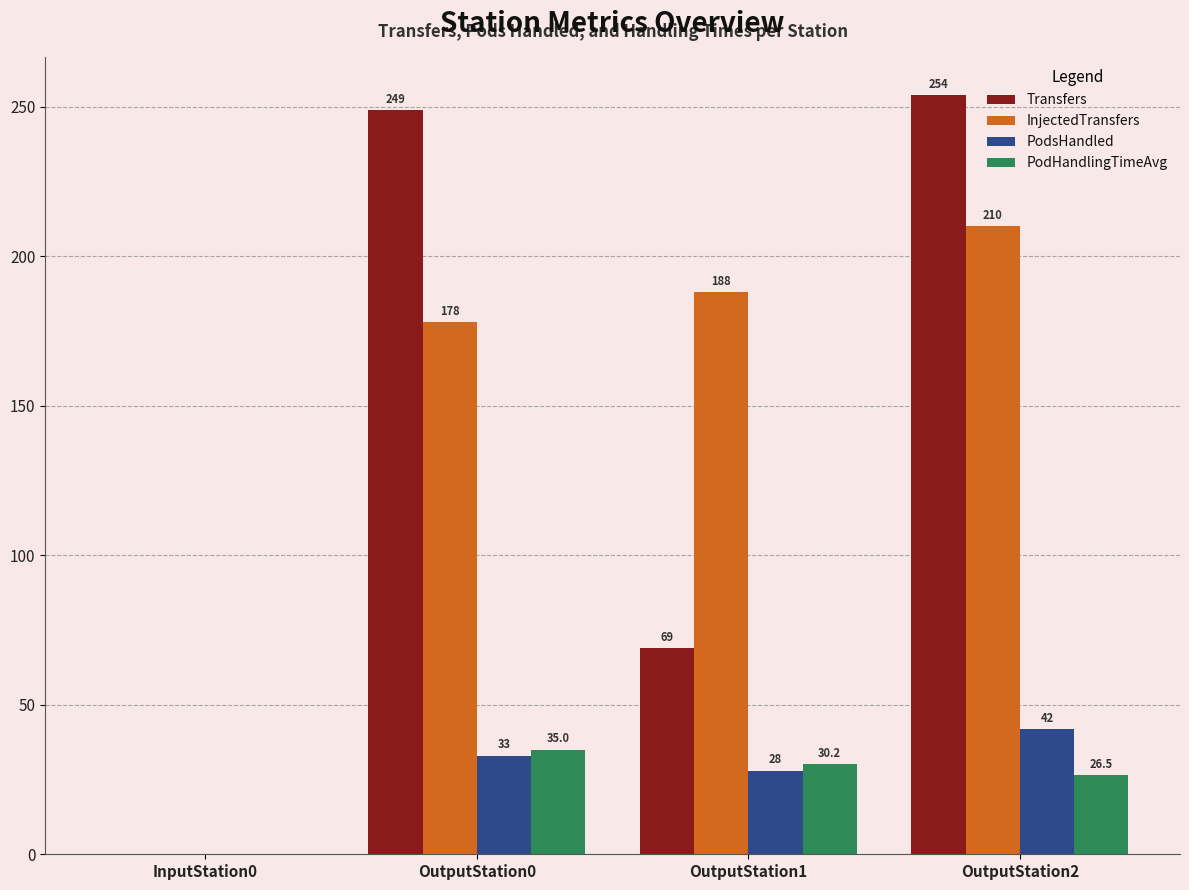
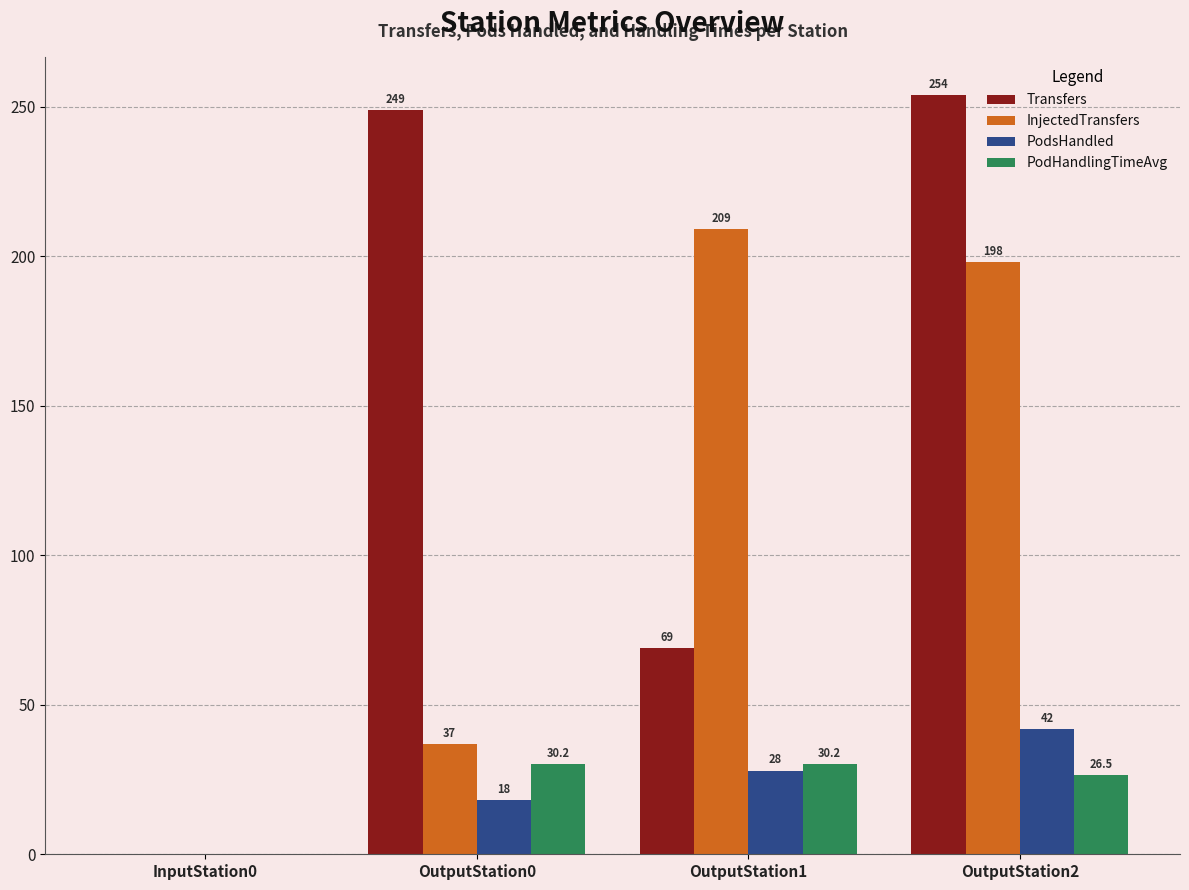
InjectedTransfers, OutputStation0: 178 -> 37
PodsHandled, OutputStation0: 33 -> 18
PodHandlingTimeAvg, OutputStation0: 35.0 -> 30.2
InjectedTransfers, OutputStation1: 188 -> 209
InjectedTransfers, OutputStation2: 210 -> 198
